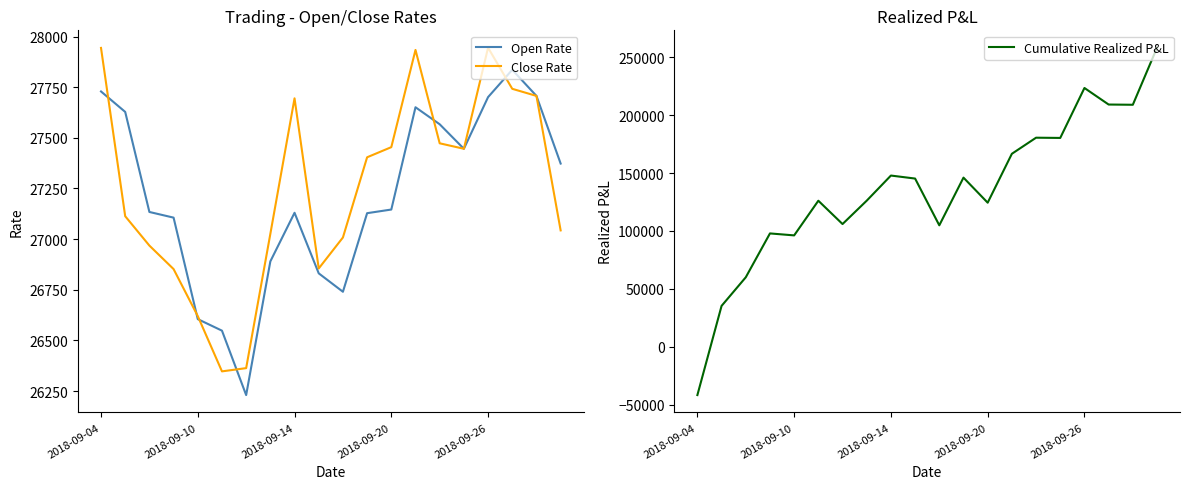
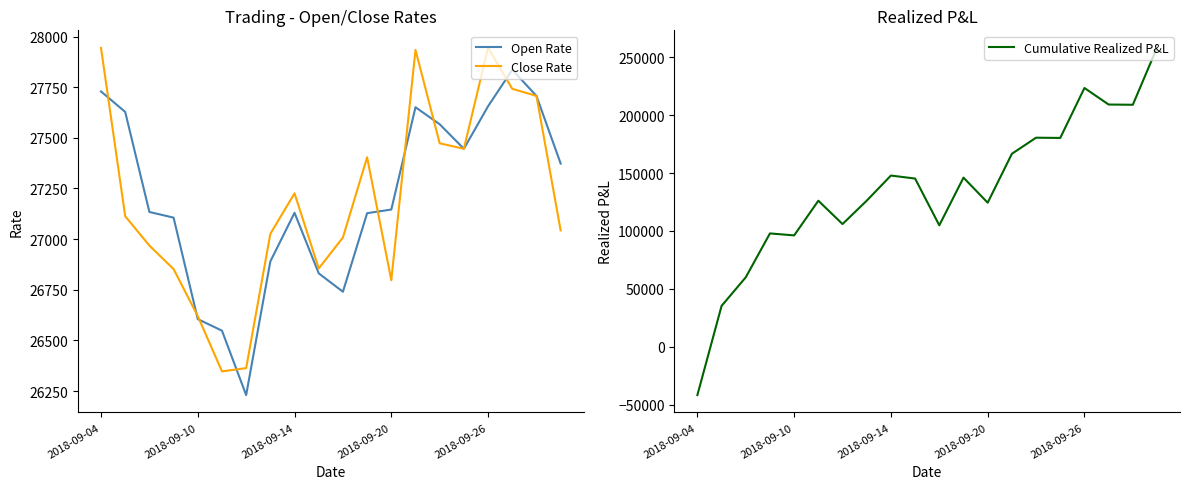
Trading - Open/Close Rates, Close Rate, 2018-09-14: 27700 -> 27230
Trading - Open/Close Rates, Close Rate, 2018-09-20: 27450 -> 26800
Trading - Open/Close Rates, Open Rate, 2018-09-26: 27700 -> 27660
